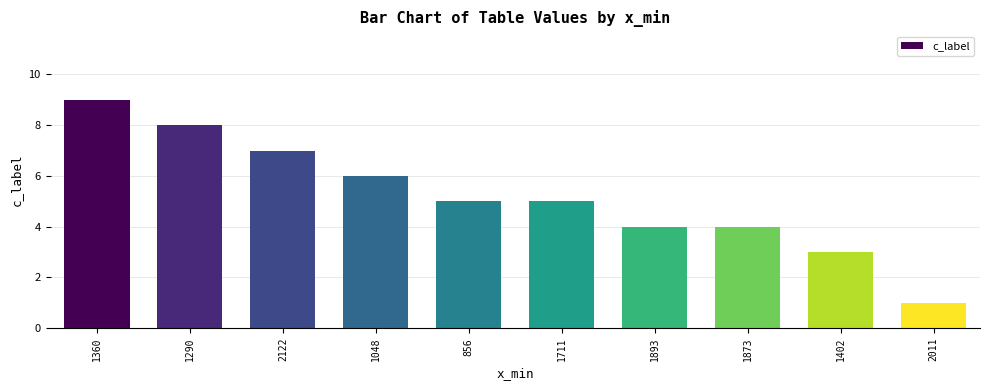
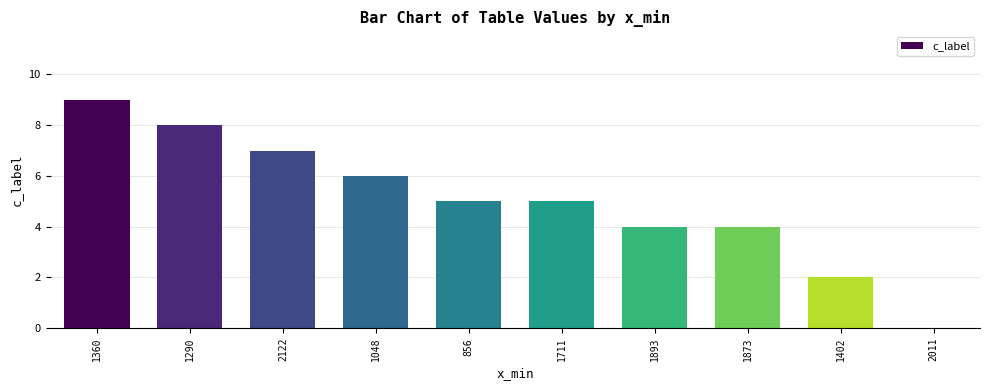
1402: 3 -> 2
2011: 1 -> 0
